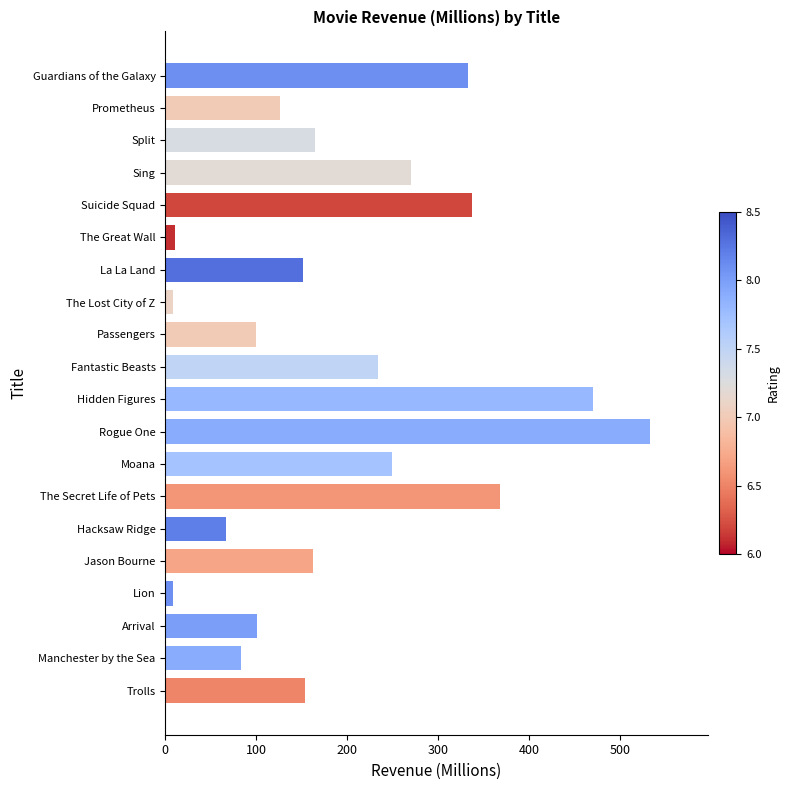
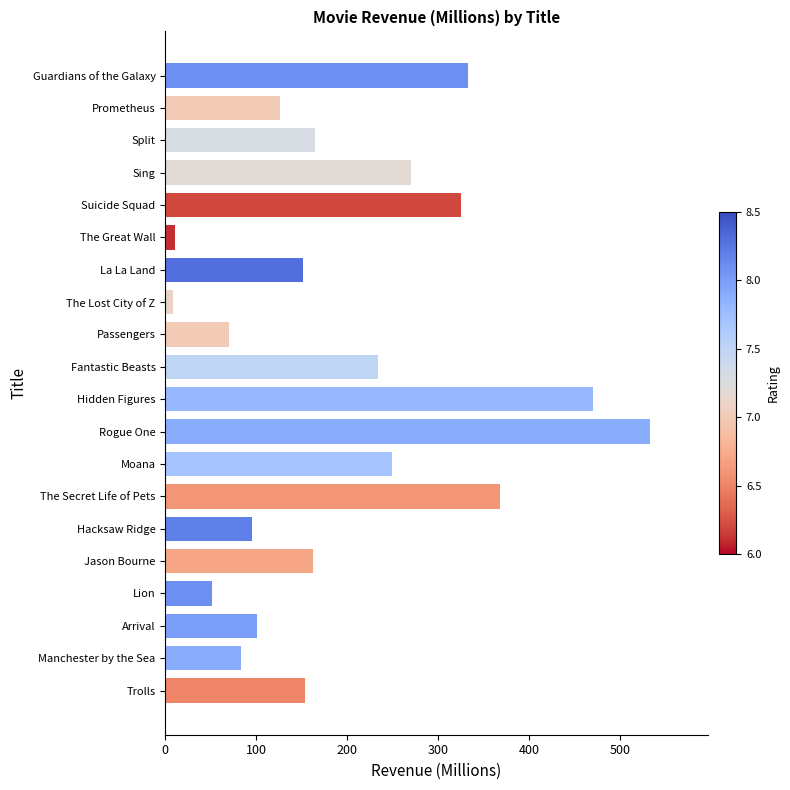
Suicide Squad: 340 -> 330
Passengers: 100 -> 70
Hacksaw Ridge: 70 -> 100
Lion: 10 -> 50
